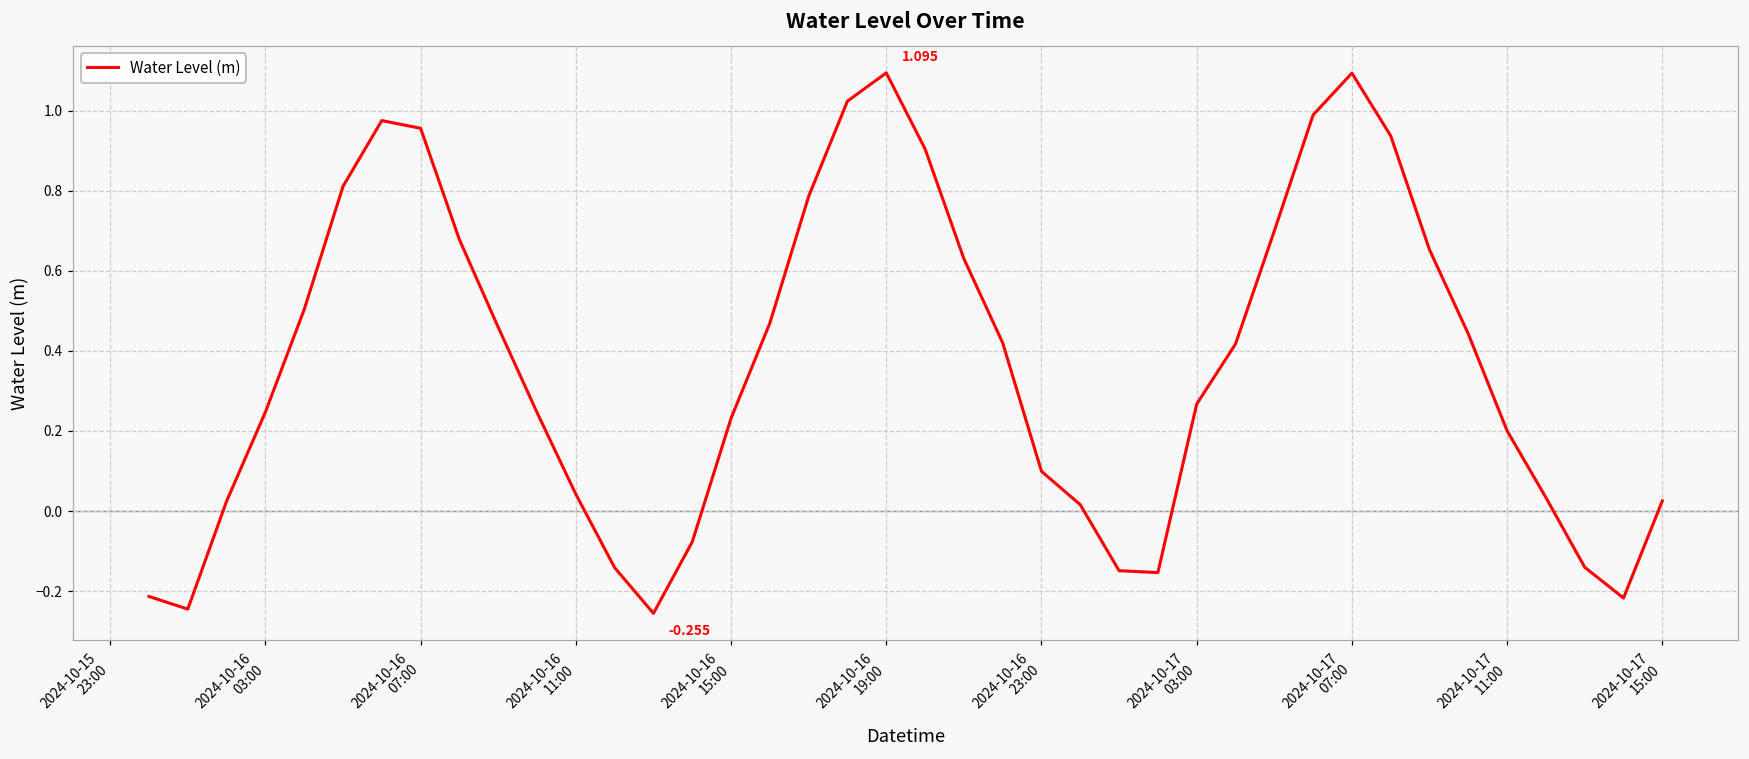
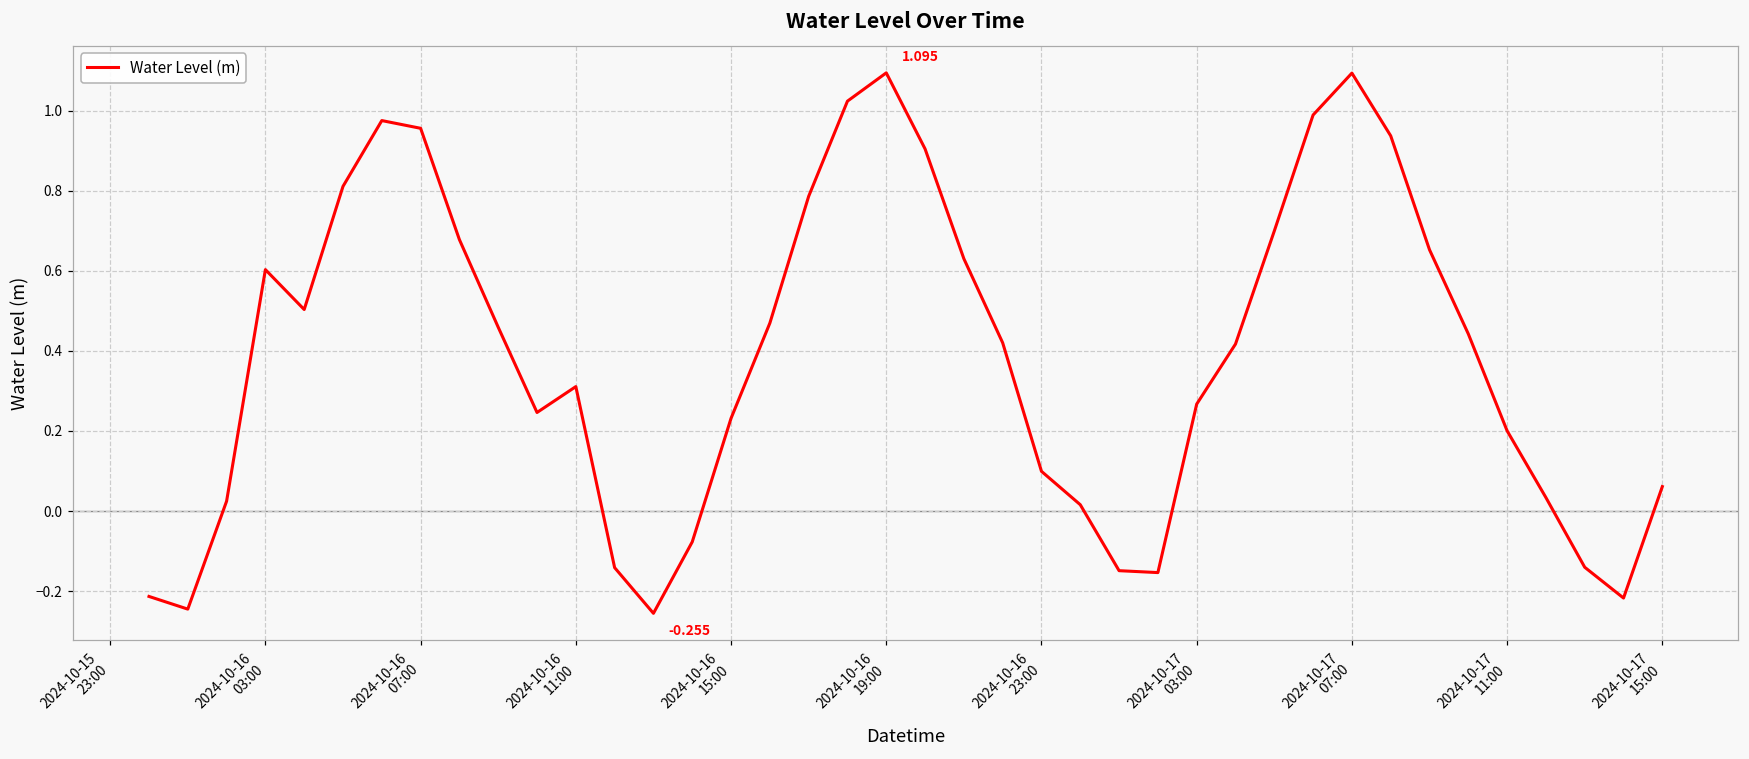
2024-10-16 03:00: 0.25 -> 0.60
2024-10-16 11:00: 0.04 -> 0.31
2024-10-17 15:00: 0.03 -> 0.06
